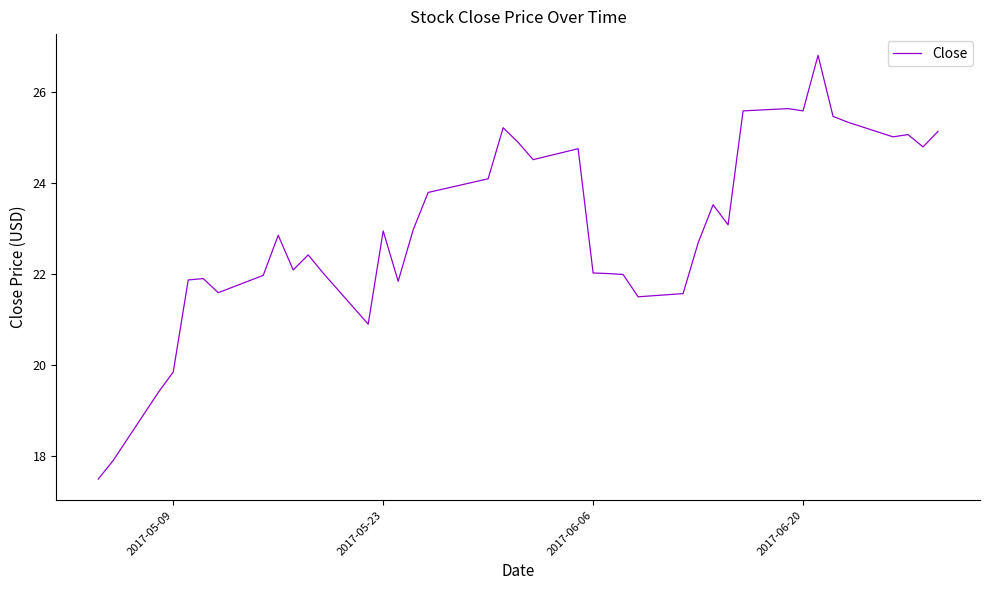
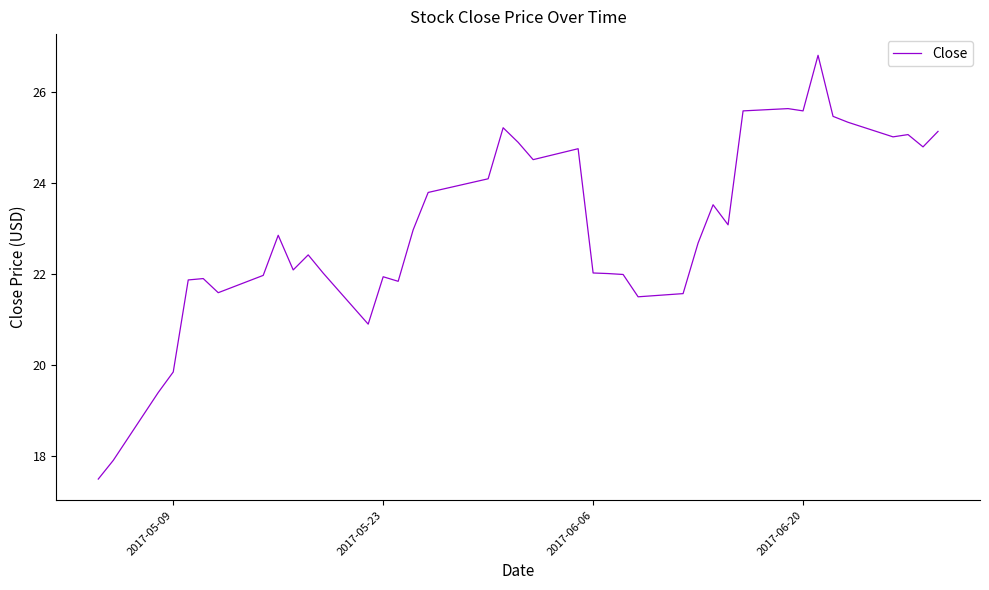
2017-05-23: 22.9 -> 21.9
